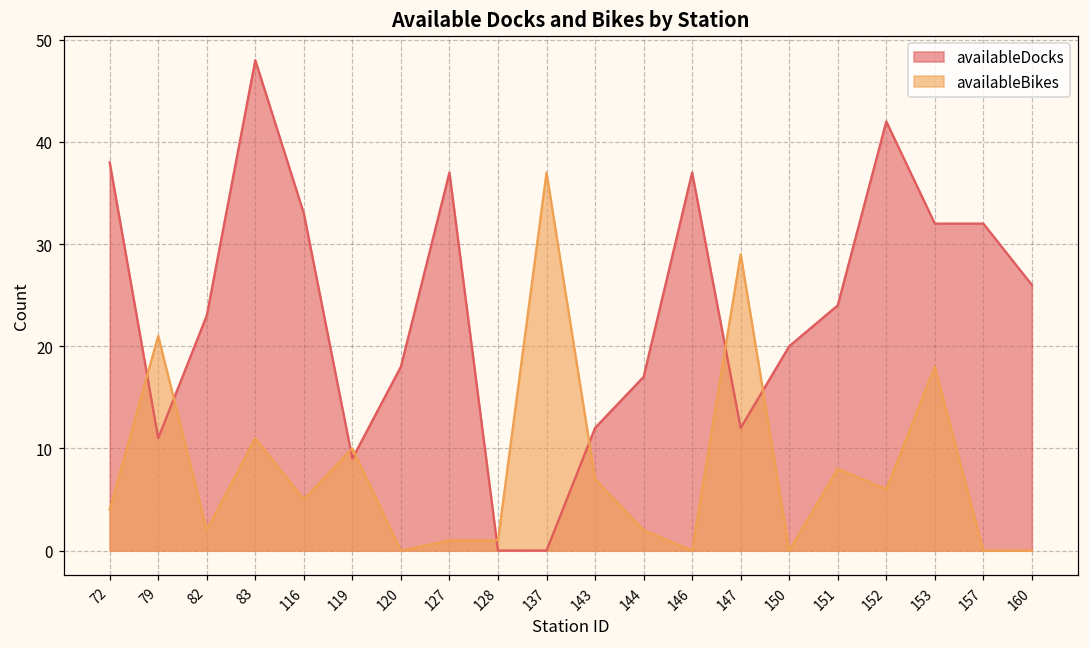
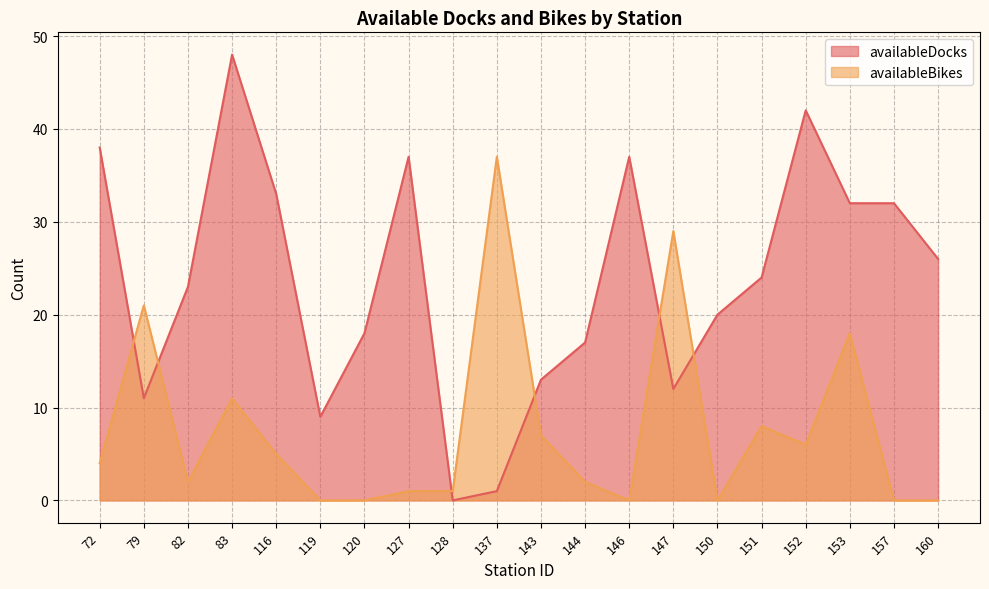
availableBikes, 119: 10 -> 0
availableDocks, 137: 0 -> 1
availableDocks, 143: 12 -> 13
